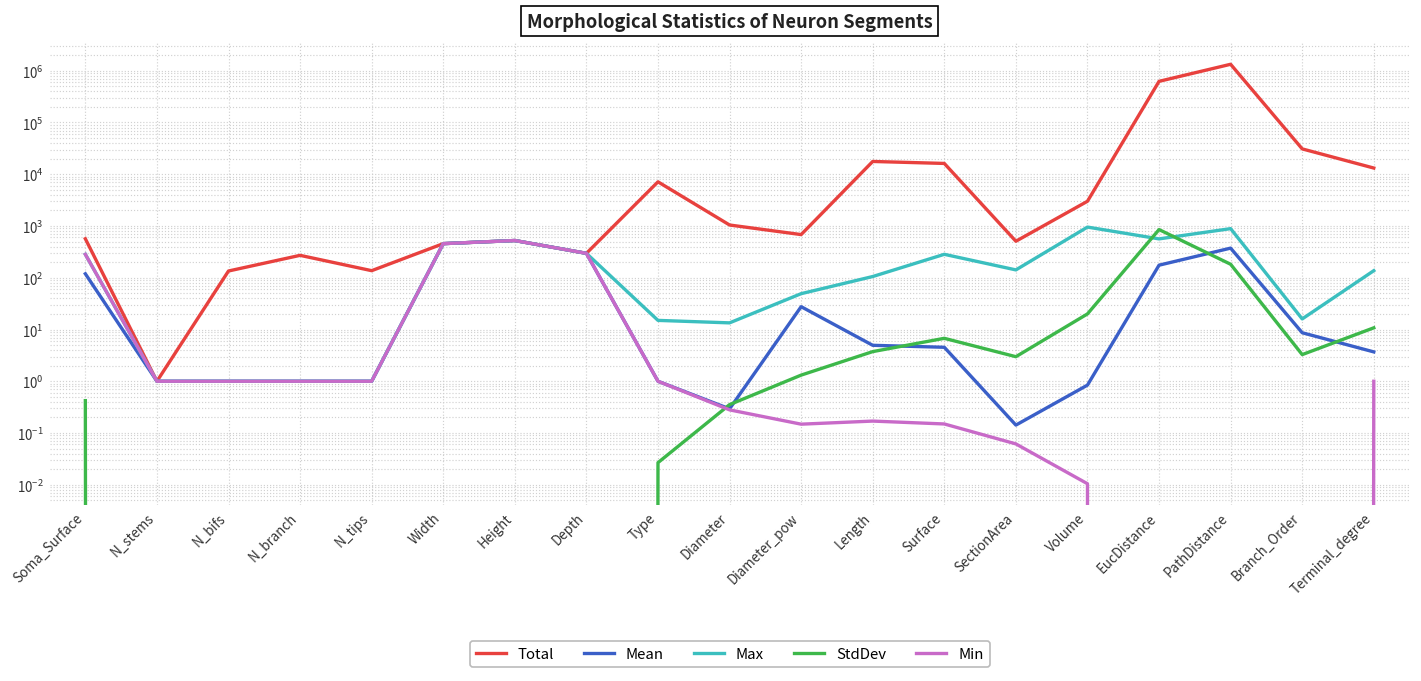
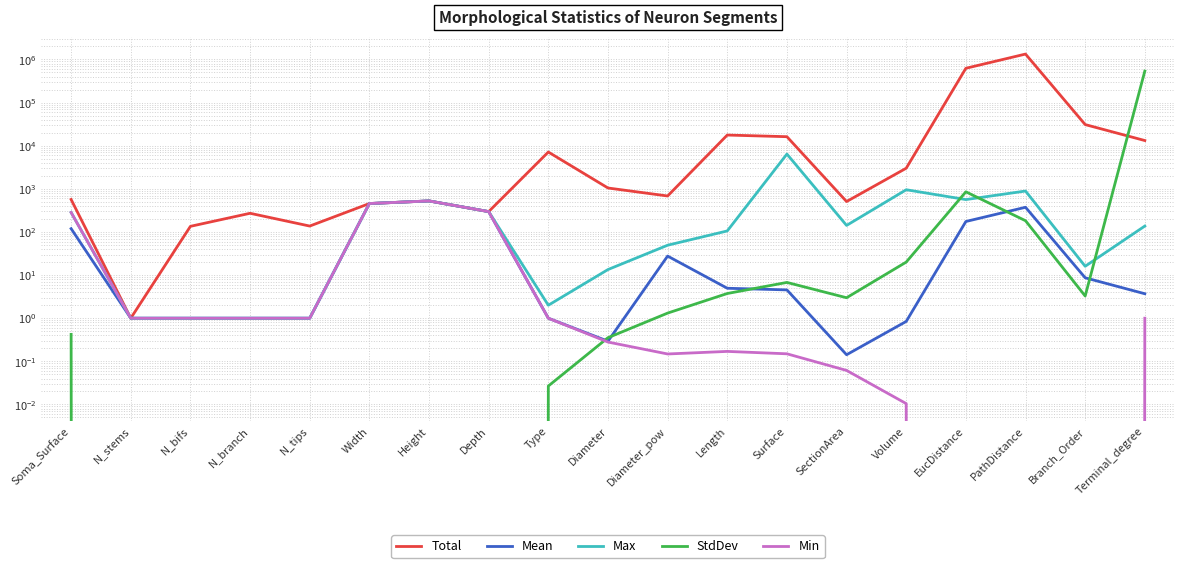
Max, Type: 15 -> 2
Max, Surface: 300 -> 6000
StdDev, Terminal_degree: 11 -> 500000
